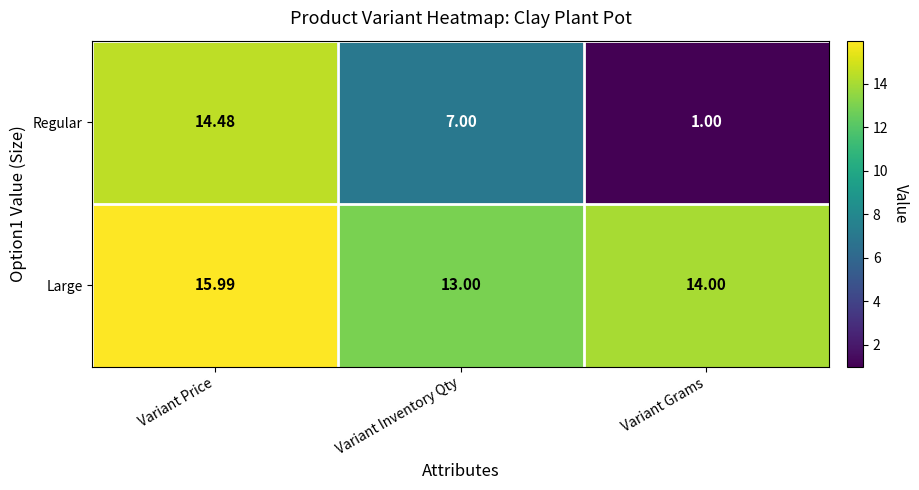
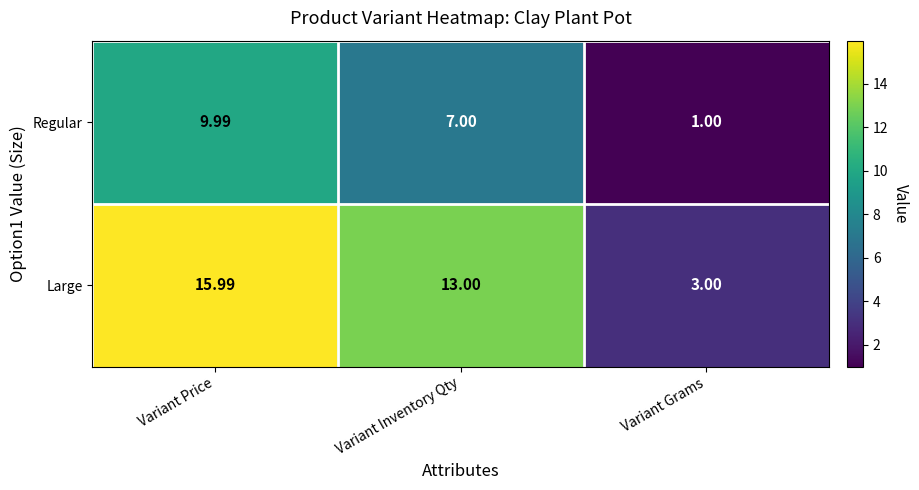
Regular, Variant Price: 14.48 -> 9.99
Large, Variant Grams: 14.00 -> 3.00
